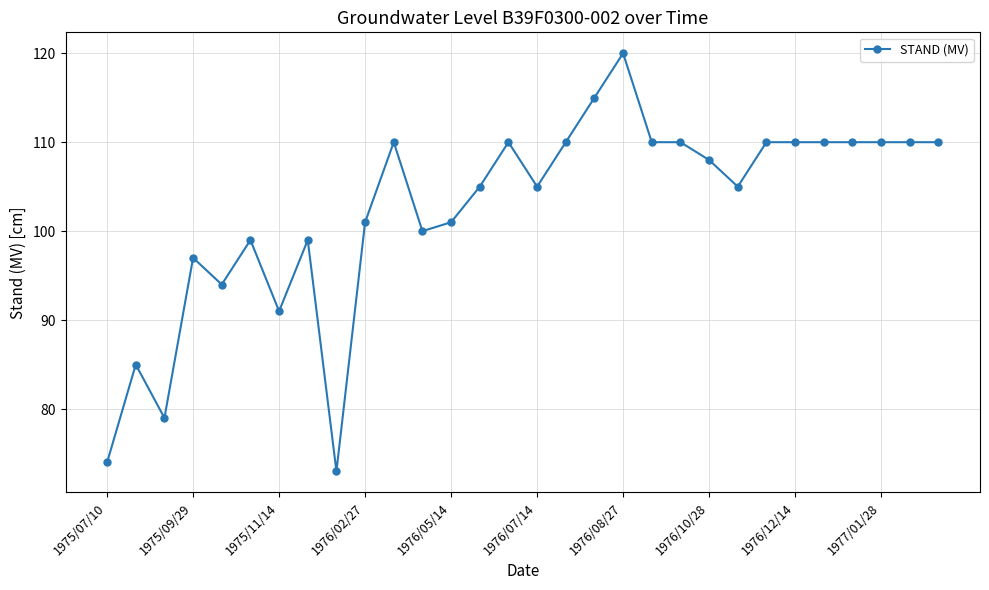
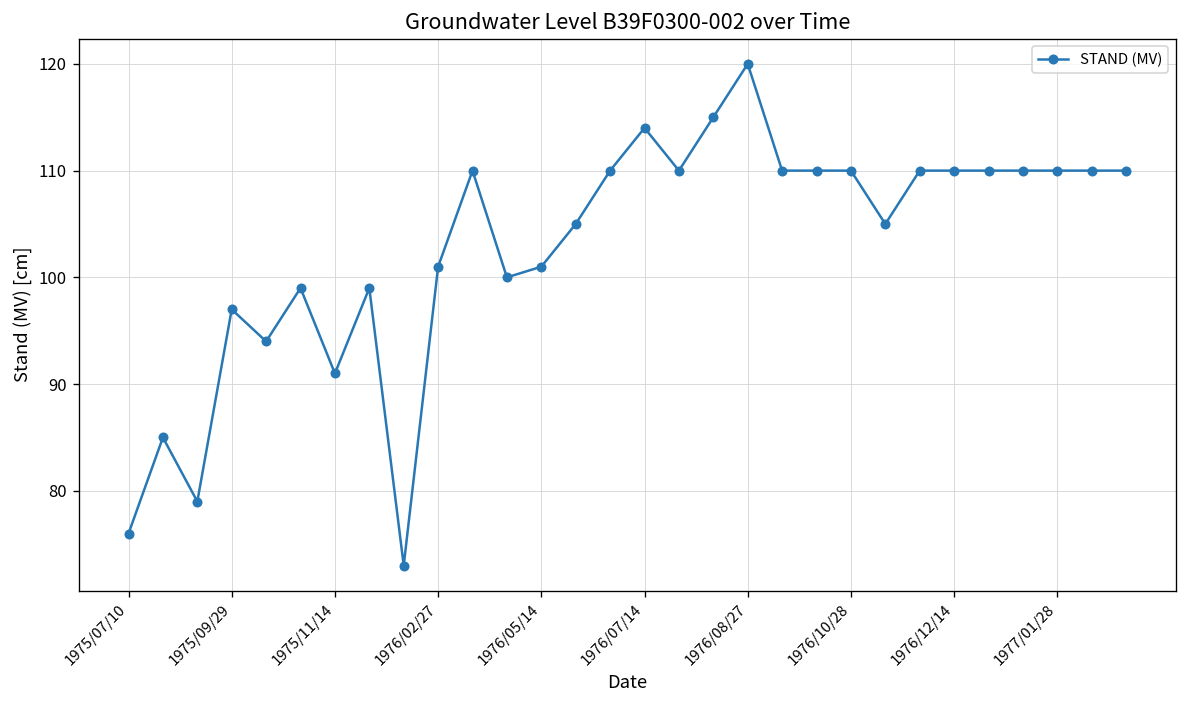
1975/07/10: 74 -> 76
1976/07/14: 105 -> 114
1976/10/28: 108 -> 110
